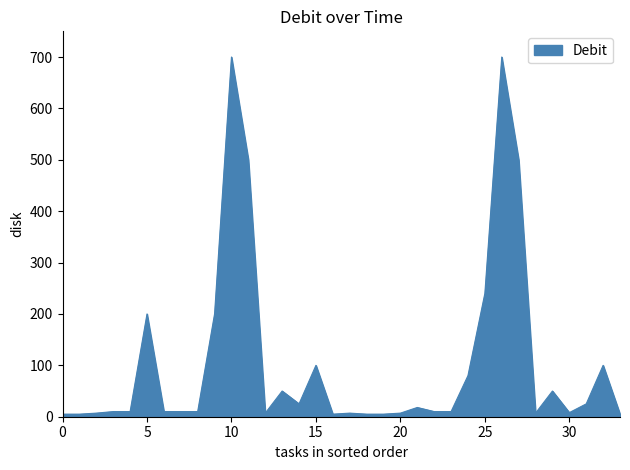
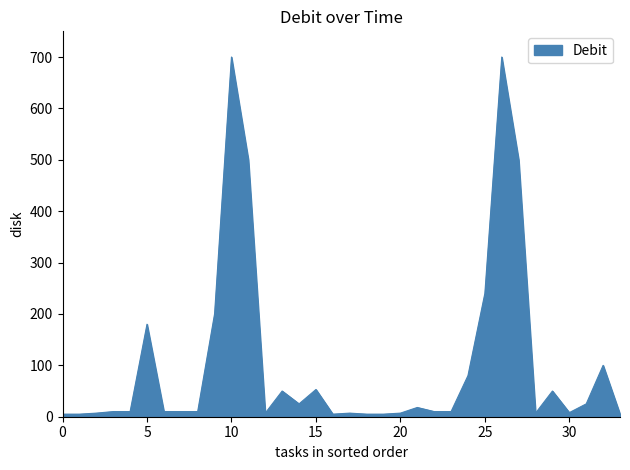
5: 200 -> 180
15: 100 -> 50
